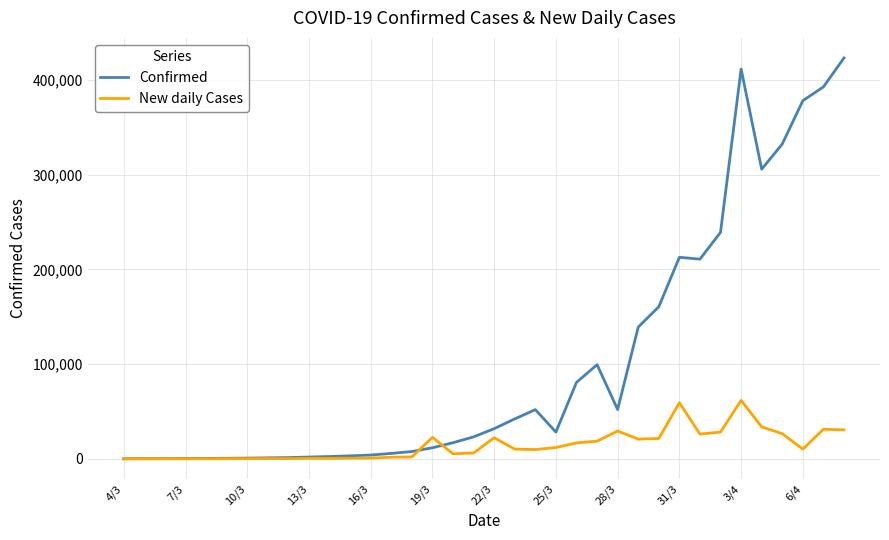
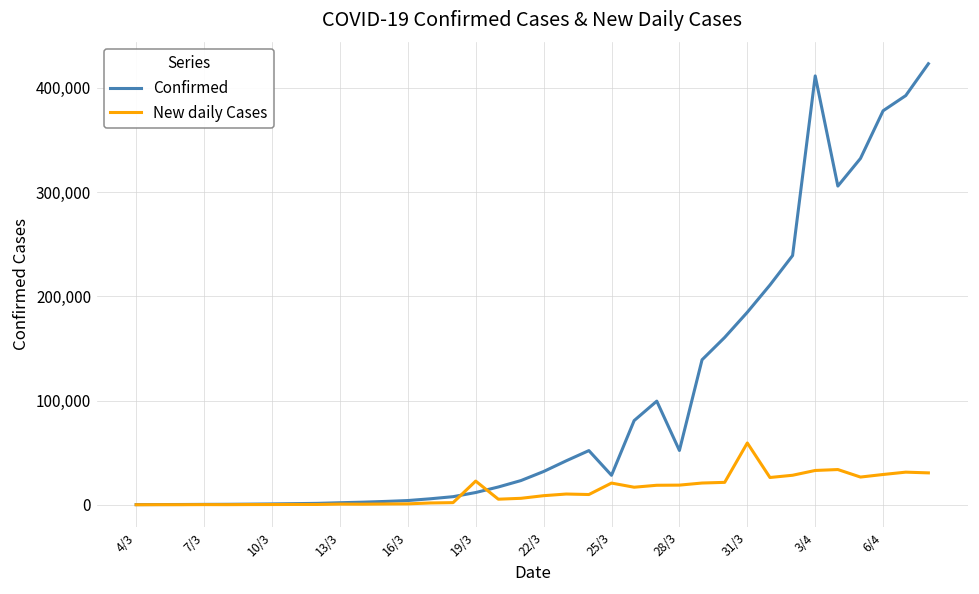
New daily Cases, 22/3: 20,000 -> 10,000
New daily Cases, 25/3: 10,000 -> 20,000
New daily Cases, 28/3: 30,000 -> 20,000
Confirmed, 31/3: 210,000 -> 180,000
New daily Cases, 3/4: 60,000 -> 30,000
New daily Cases, 6/4: 10,000 -> 30,000
